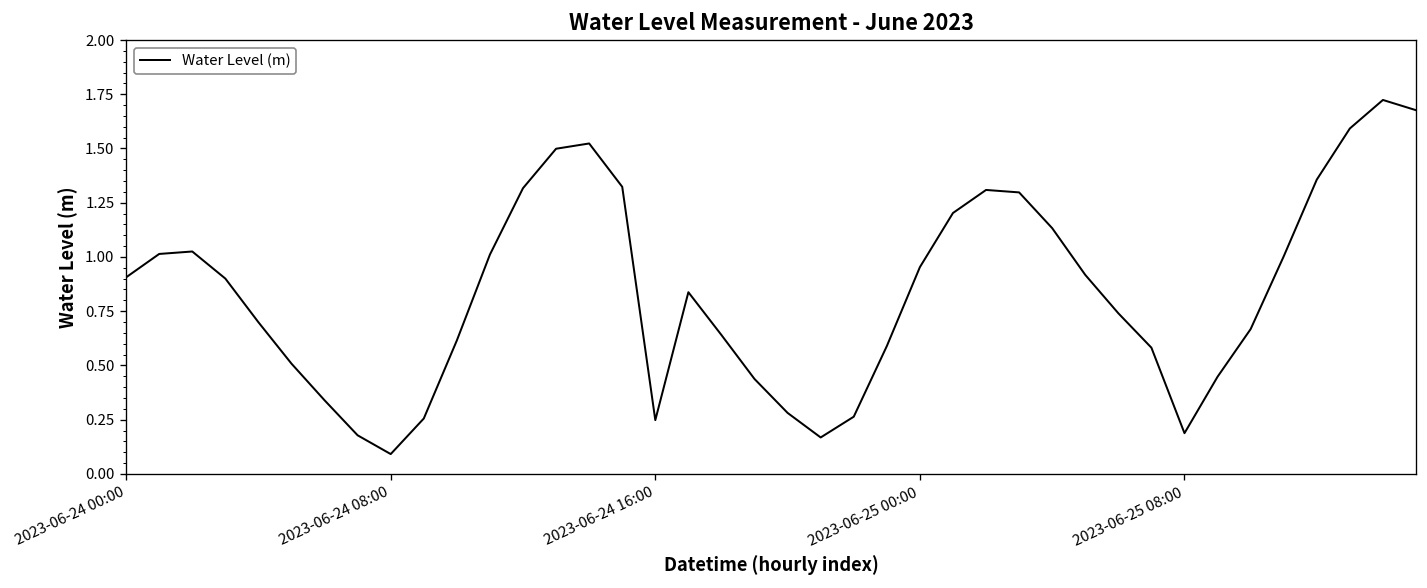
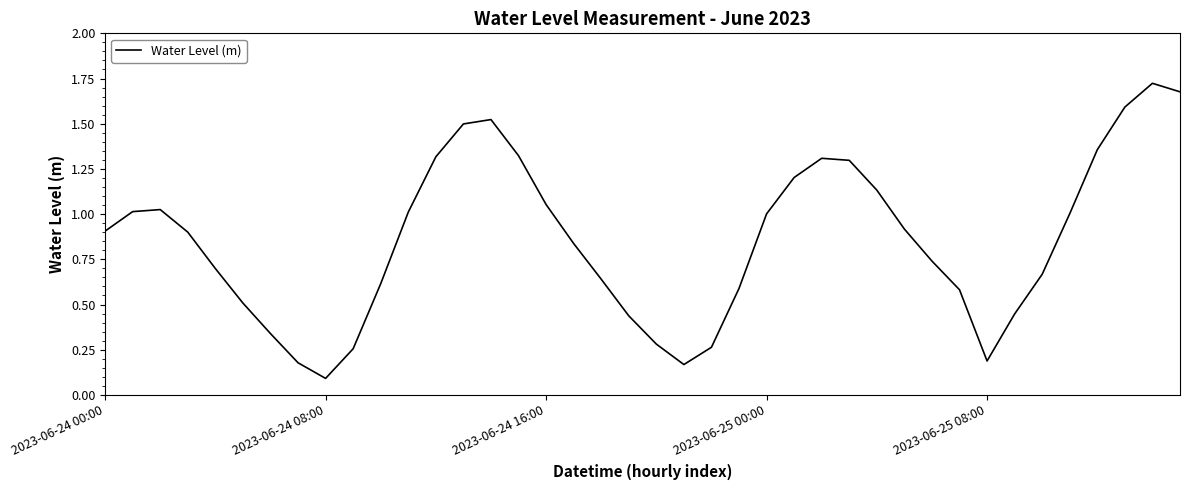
2023-06-24 16:00: 0.25 -> 1.05
2023-06-25 00:00: 0.95 -> 1.00
